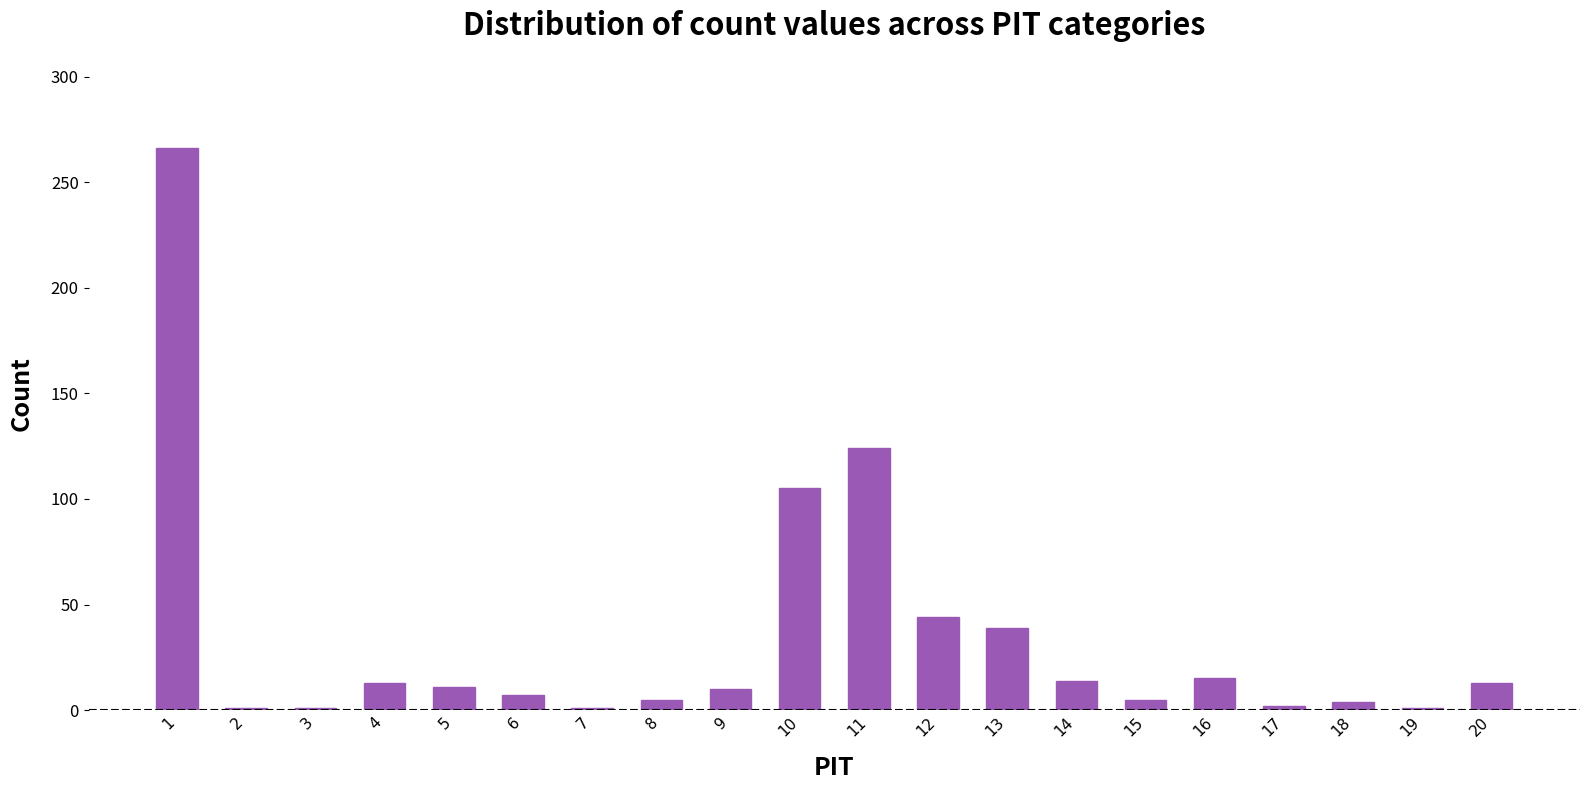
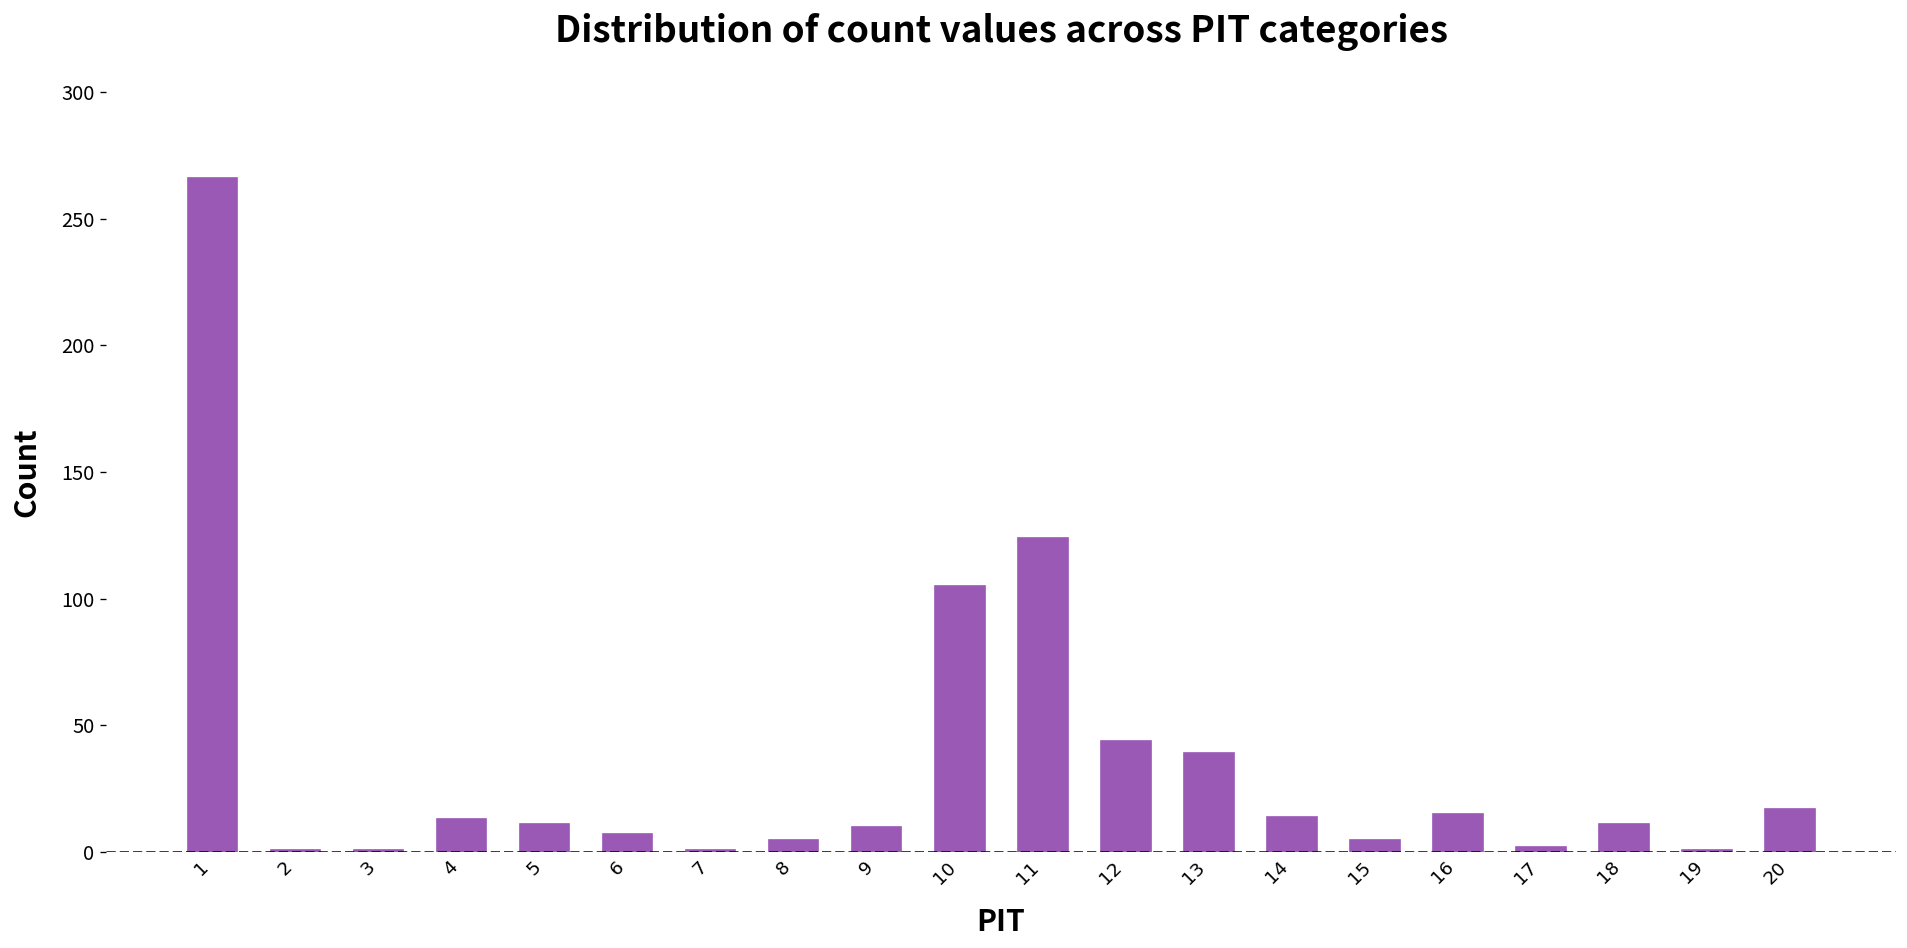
18: 4 -> 11
20: 13 -> 17
